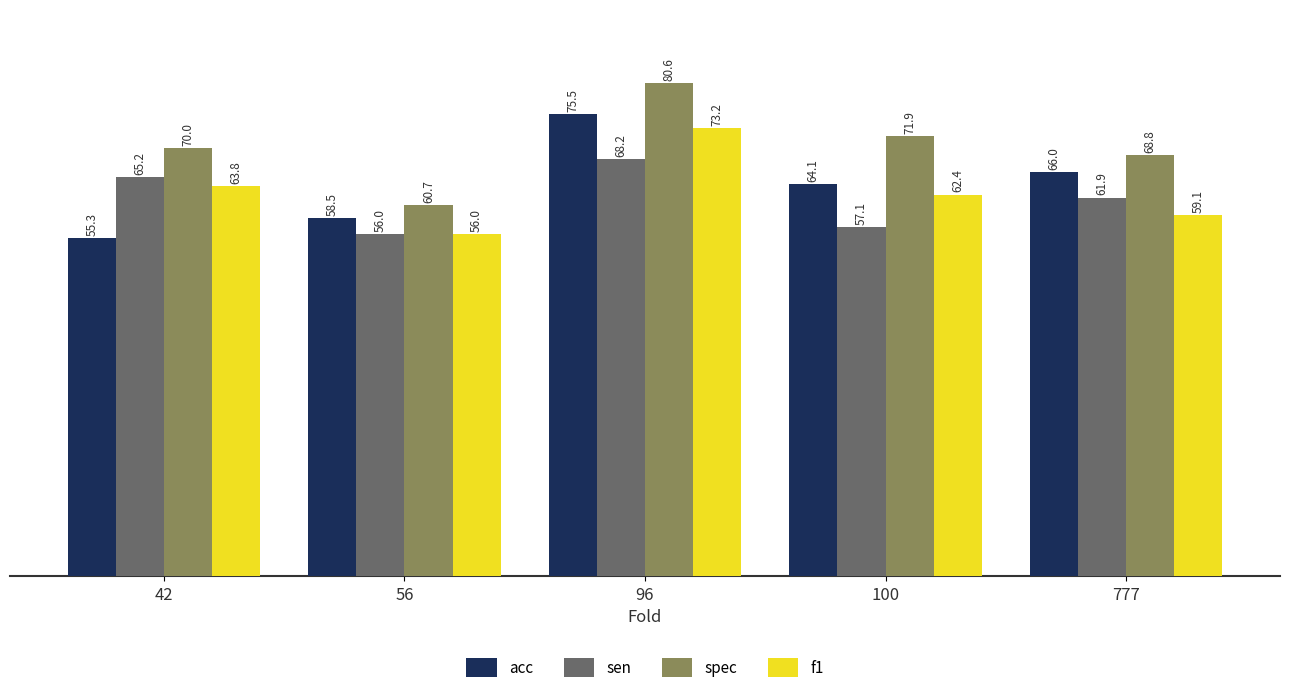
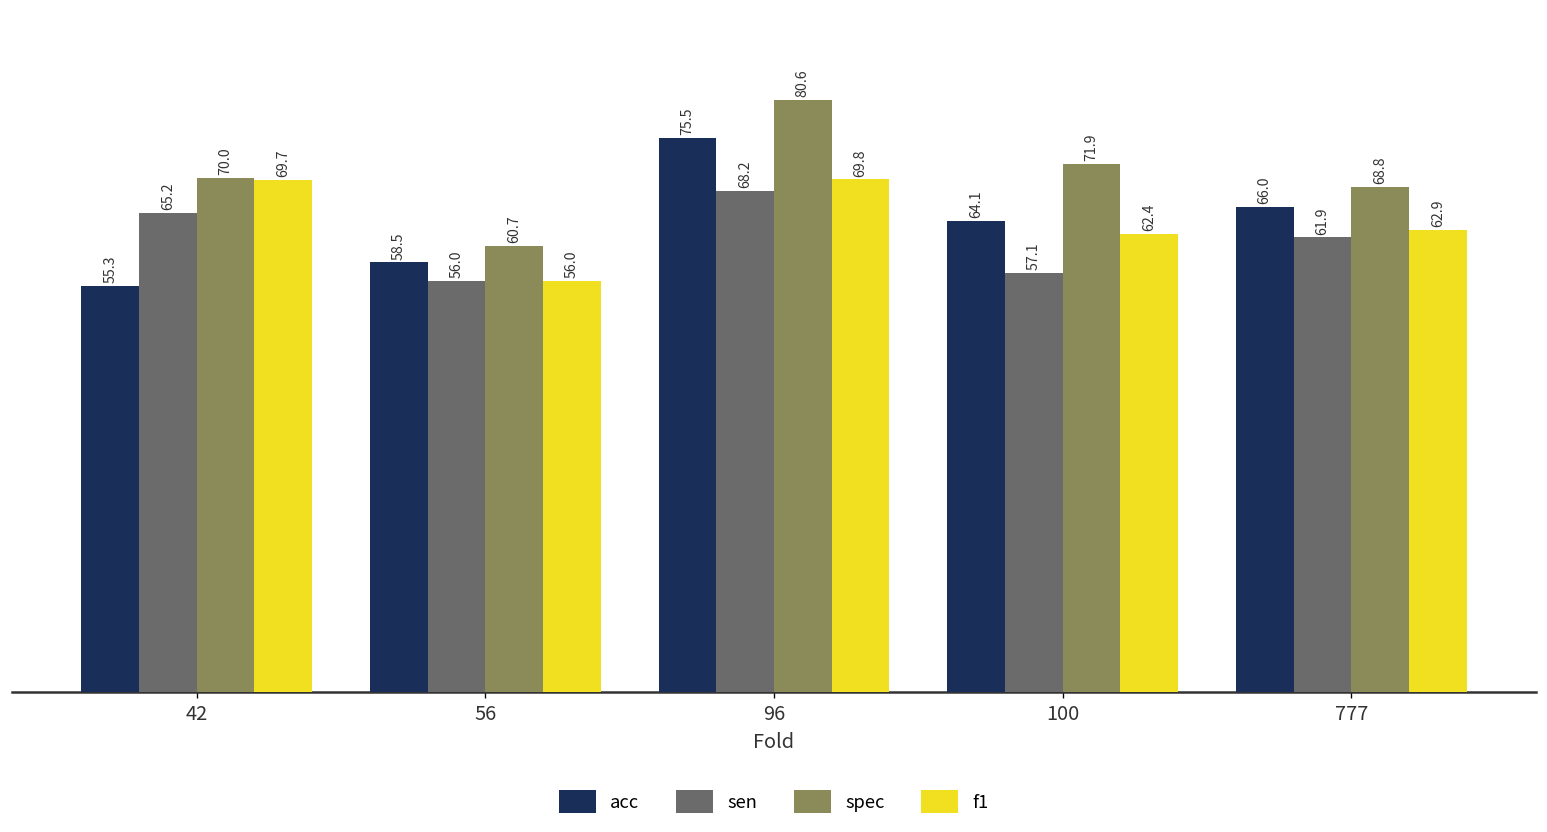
f1, 42: 63.8 -> 69.7
f1, 96: 73.2 -> 69.8
f1, 777: 59.1 -> 62.9
